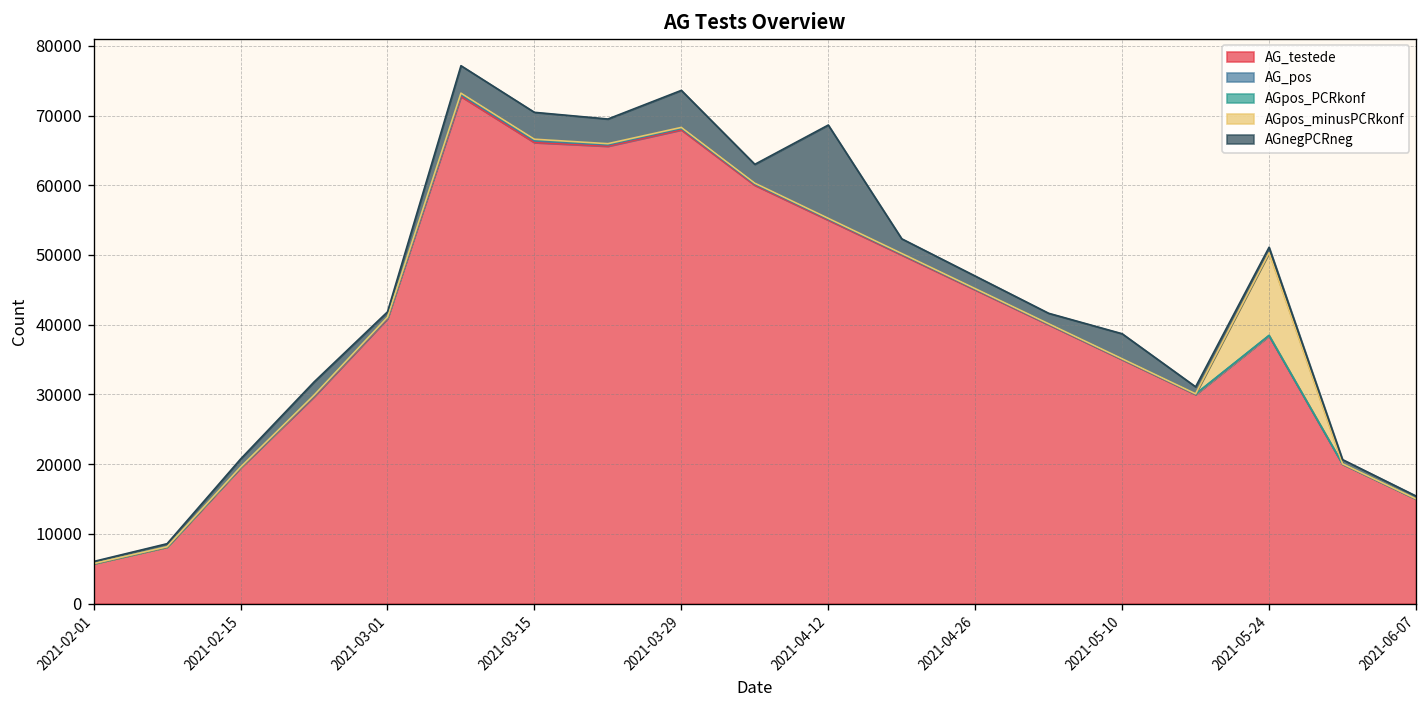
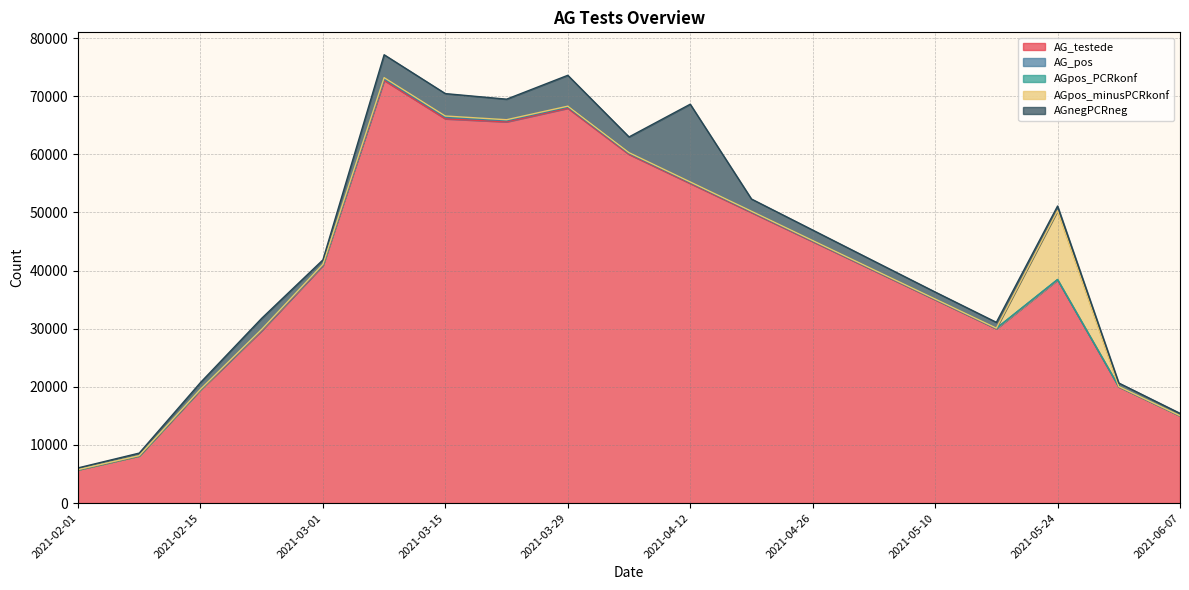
AGnegPCRneg, 2021-05-10: 4000 -> 1000
